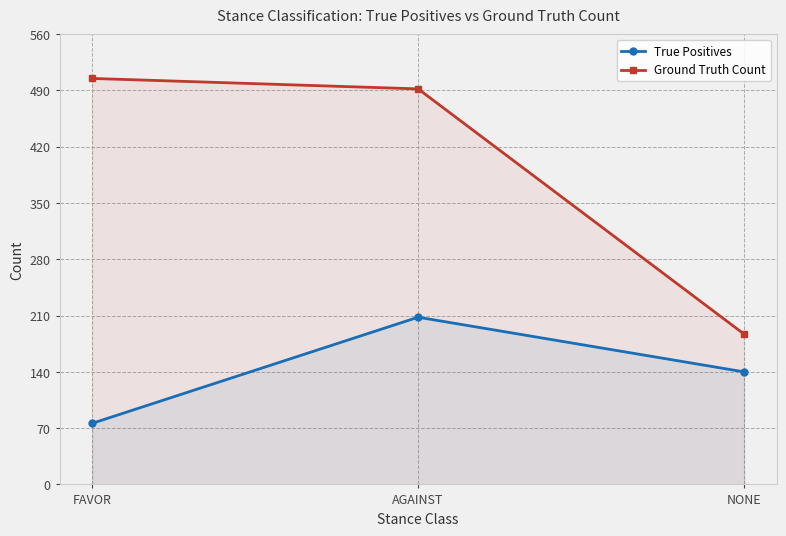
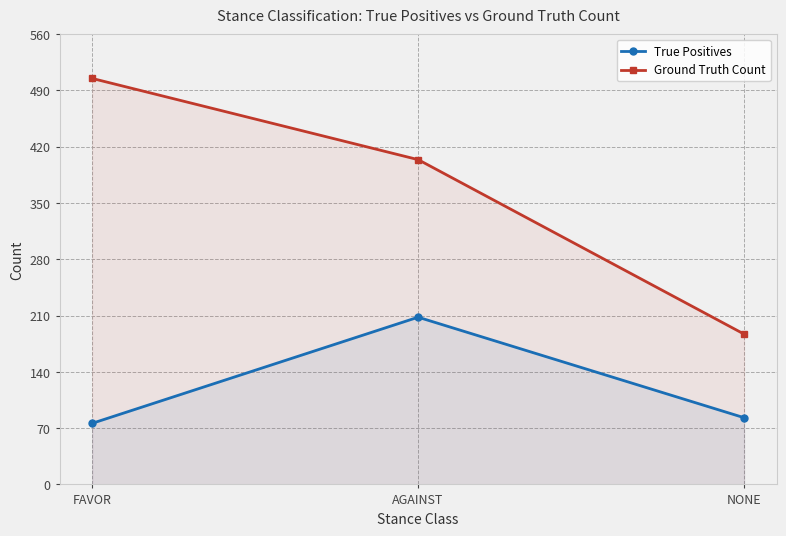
Ground Truth Count, AGAINST: 490 -> 400
True Positives, NONE: 140 -> 80
